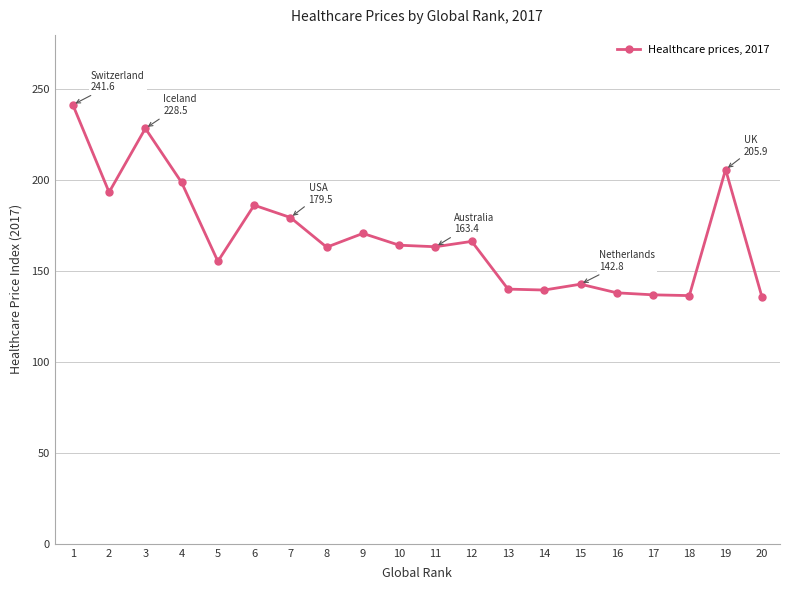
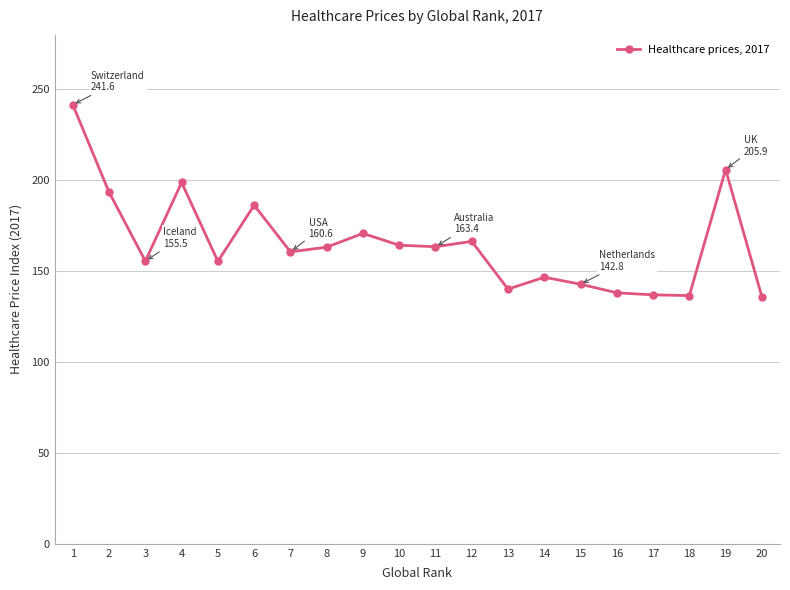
3: 228.5 -> 155.5
7: 179.5 -> 160.6
14: 140 -> 147
